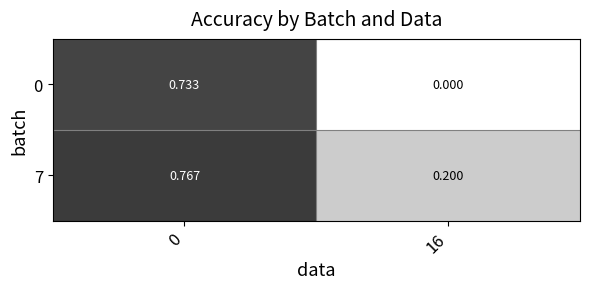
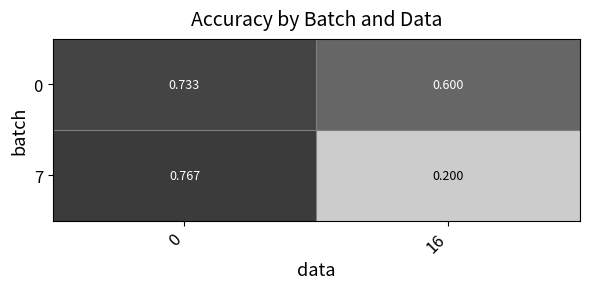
0, 16: 0.000 -> 0.600
